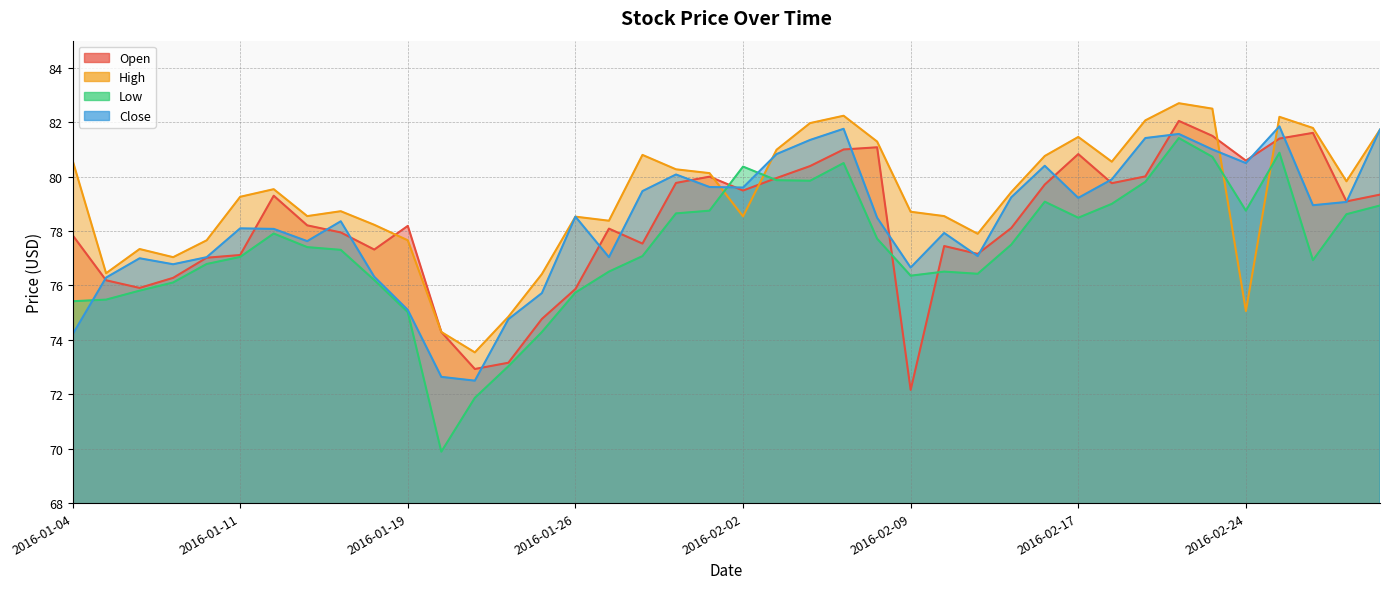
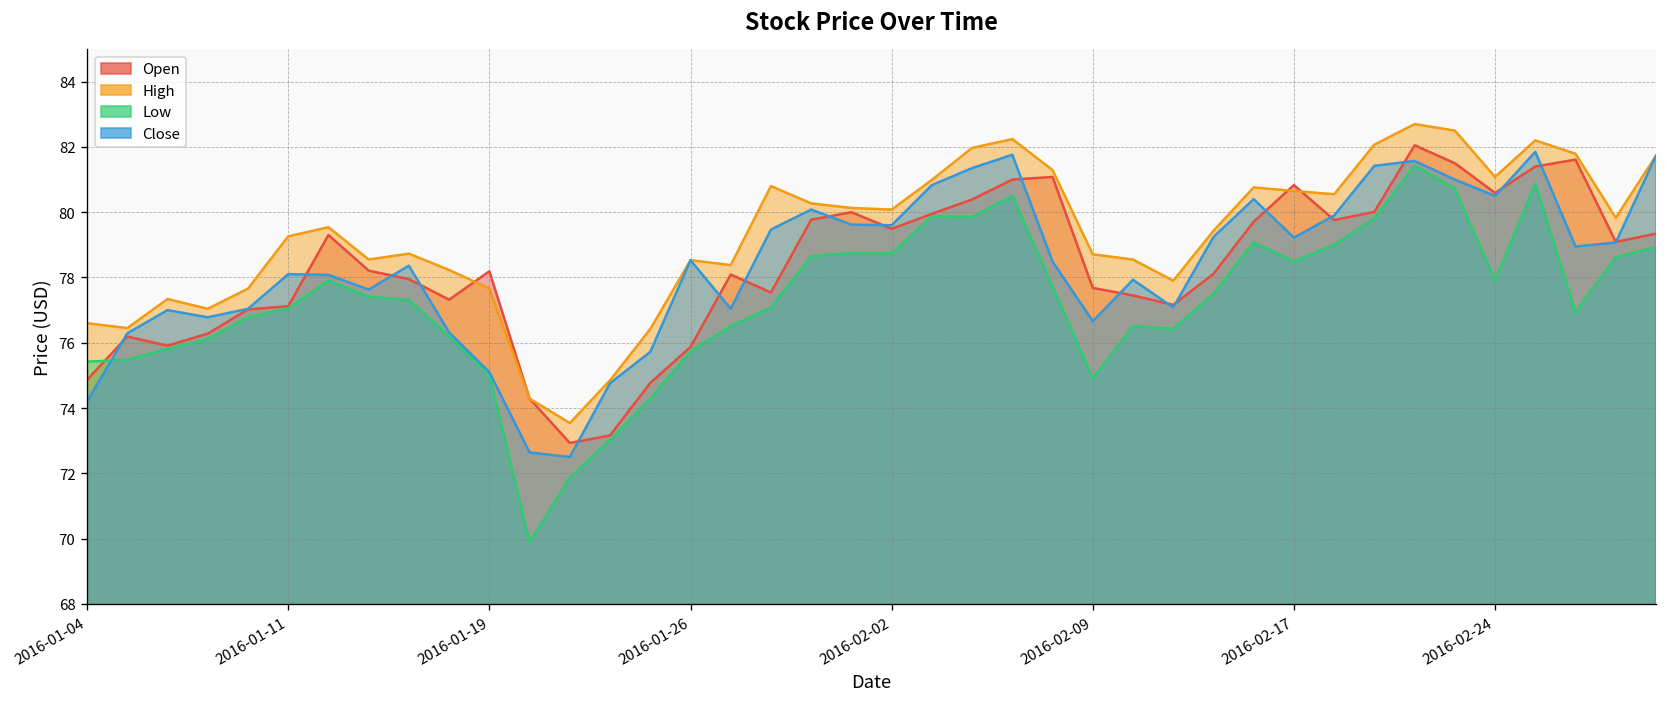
Open, 2016-01-04: 77.9 -> 74.9
High, 2016-01-04: 80.6 -> 76.6
High, 2016-02-02: 78.5 -> 80.1
Low, 2016-02-02: 80.4 -> 78.7
Open, 2016-02-09: 72.2 -> 77.7
Low, 2016-02-09: 76.4 -> 74.9
High, 2016-02-17: 81.5 -> 80.7
High, 2016-02-24: 75.1 -> 81.1
Low, 2016-02-24: 78.8 -> 77.9
